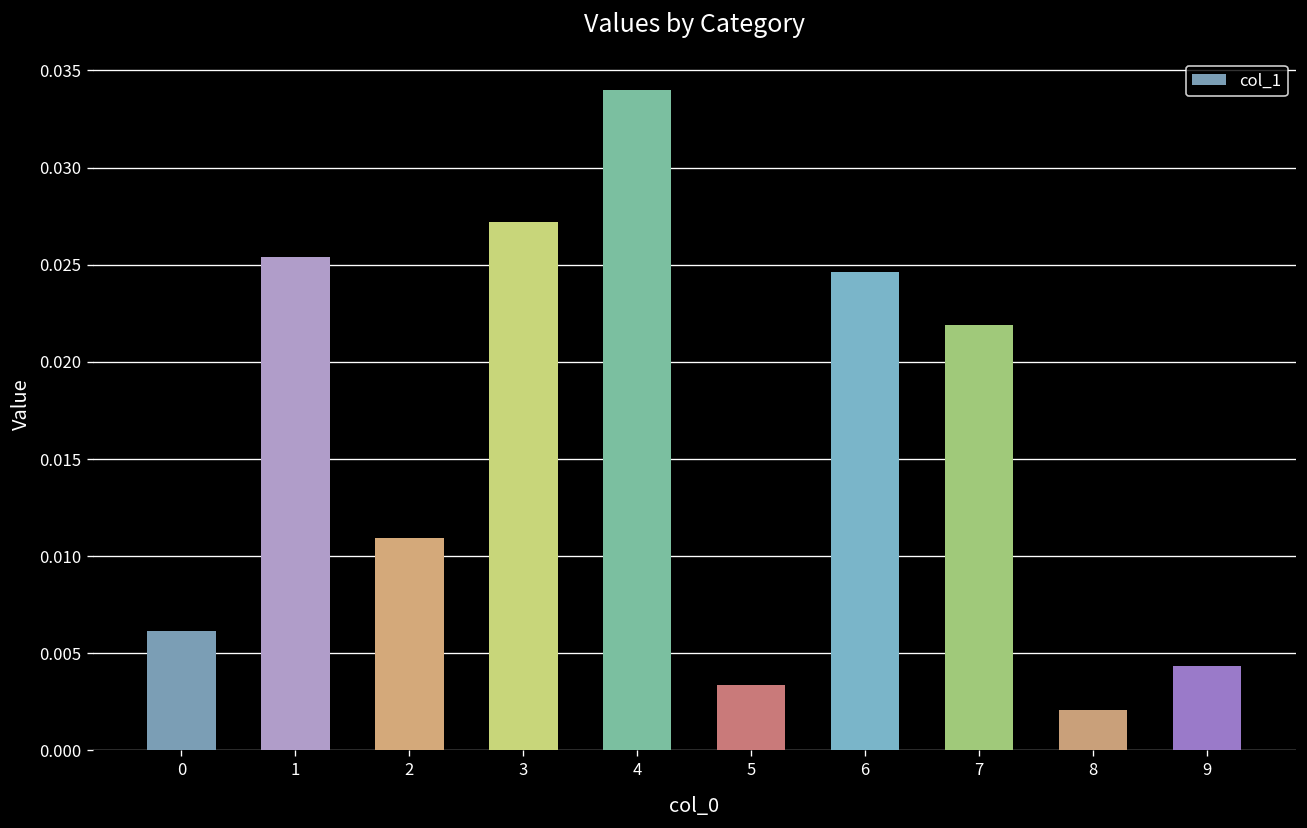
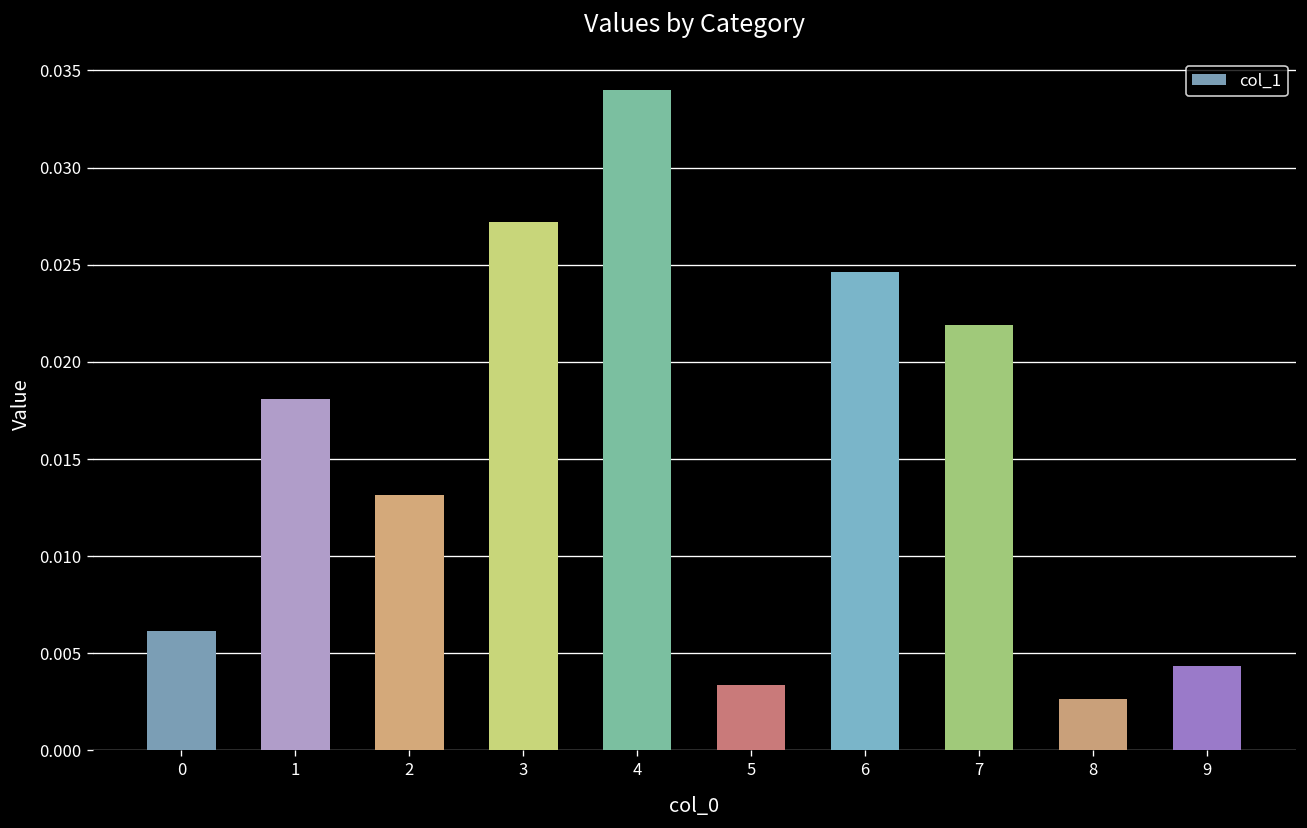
1: 0.0254 -> 0.0181
2: 0.0110 -> 0.0131
8: 0.0021 -> 0.0027
